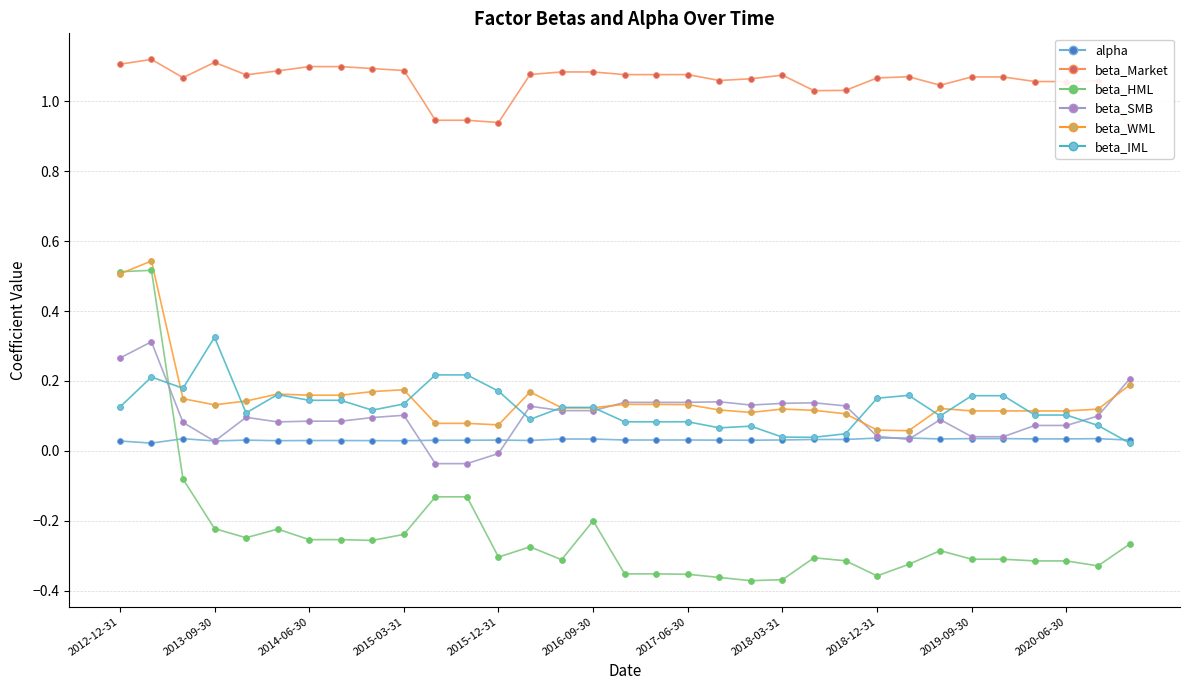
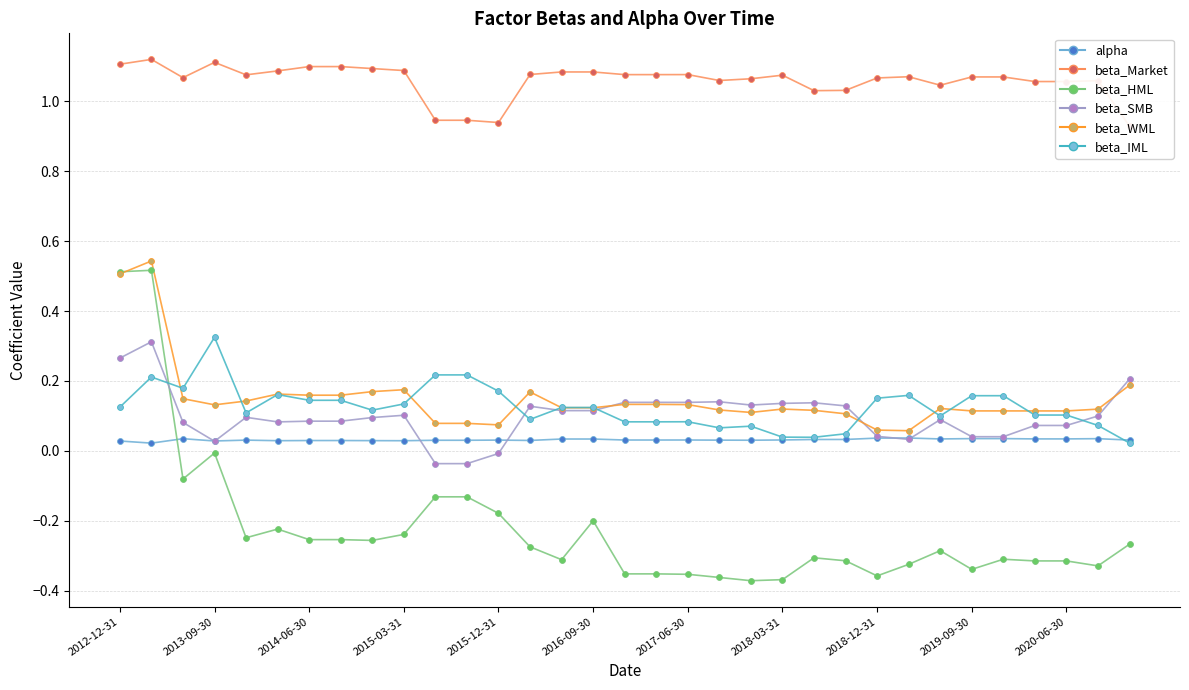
beta_HML, 2013-09-30: -0.22 -> -0.01
beta_HML, 2015-12-31: -0.30 -> -0.18
beta_HML, 2019-09-30: -0.31 -> -0.34
